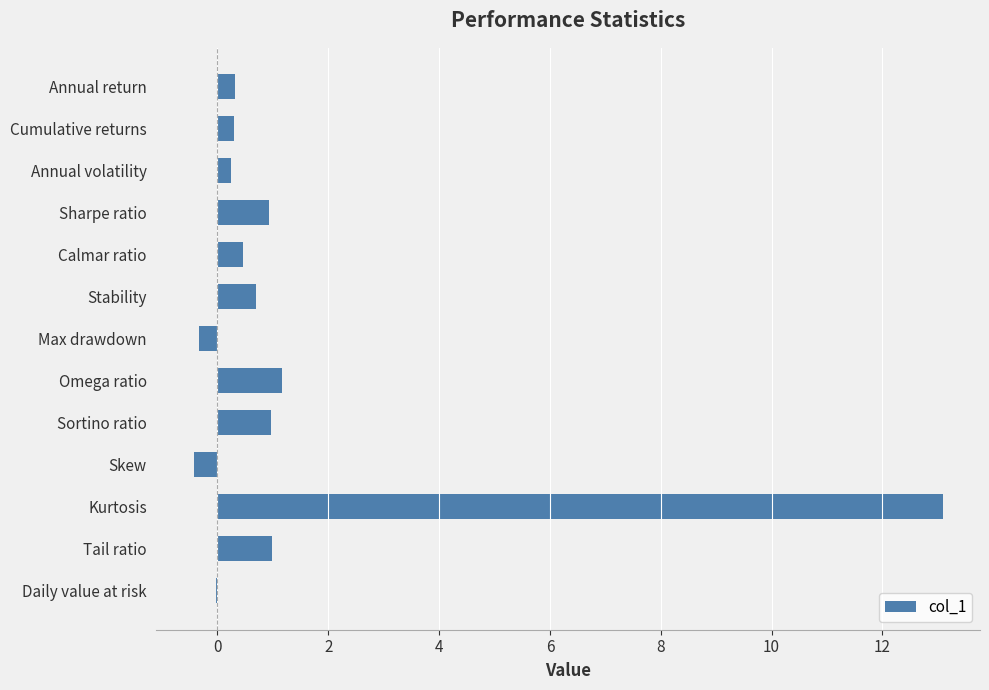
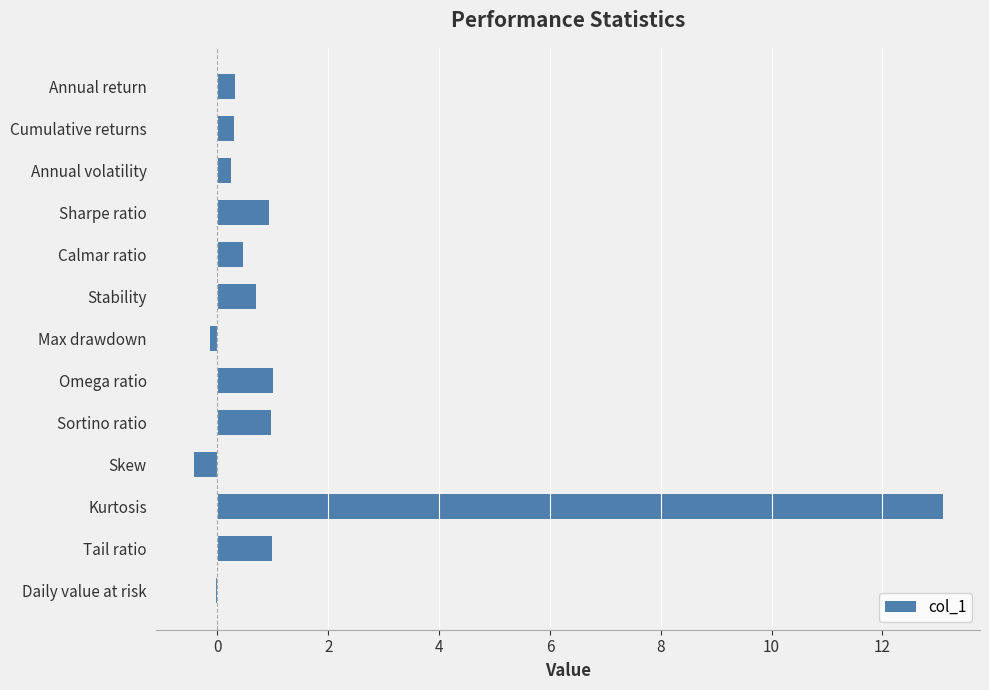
Max drawdown: -0.3 -> -0.1
Omega ratio: 1.2 -> 1.0
